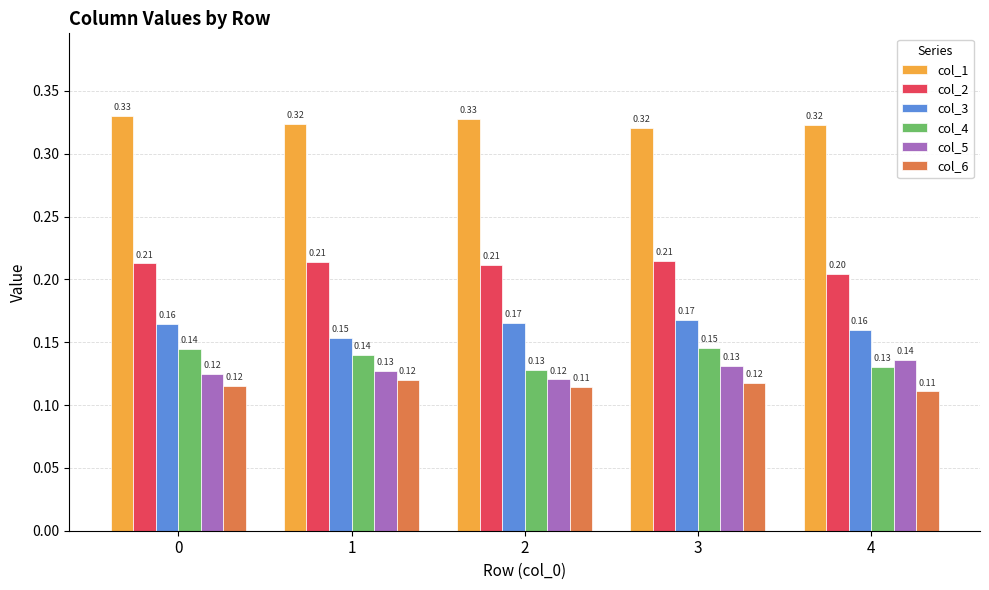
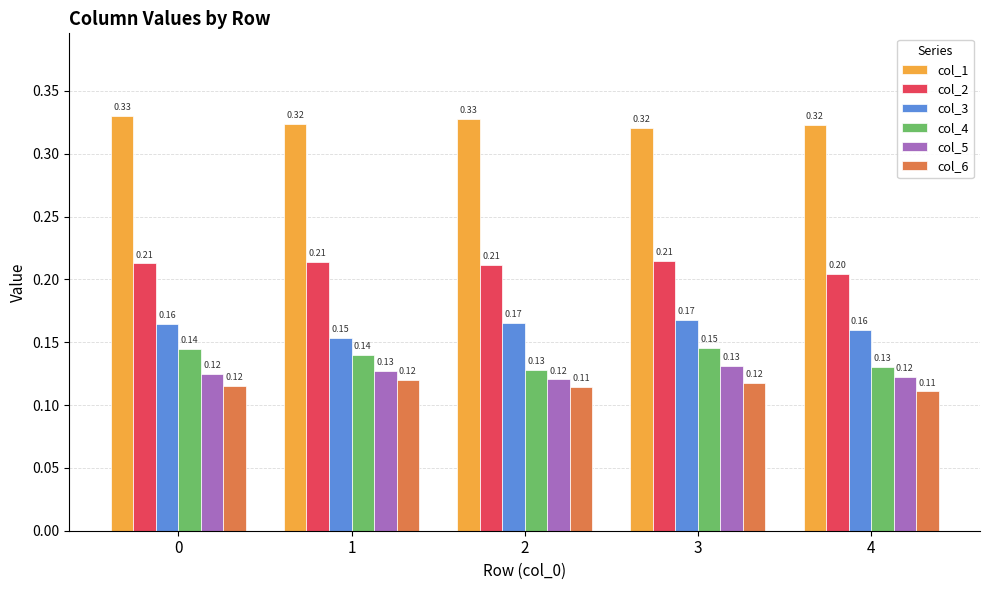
col_5, 4: 0.14 -> 0.12
